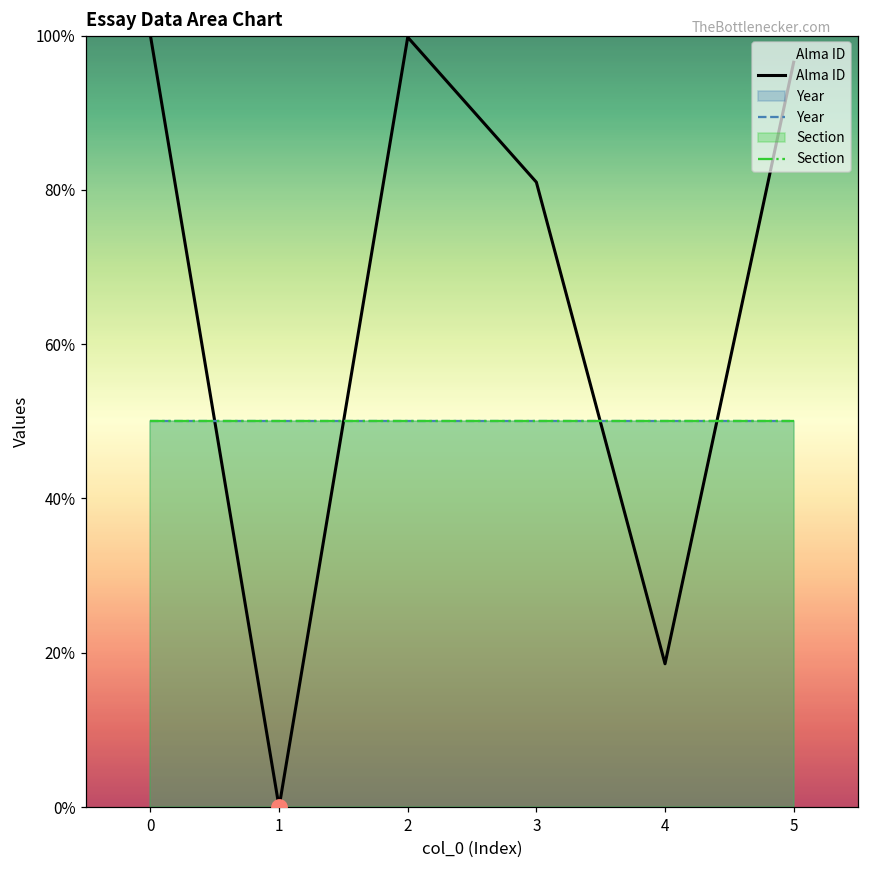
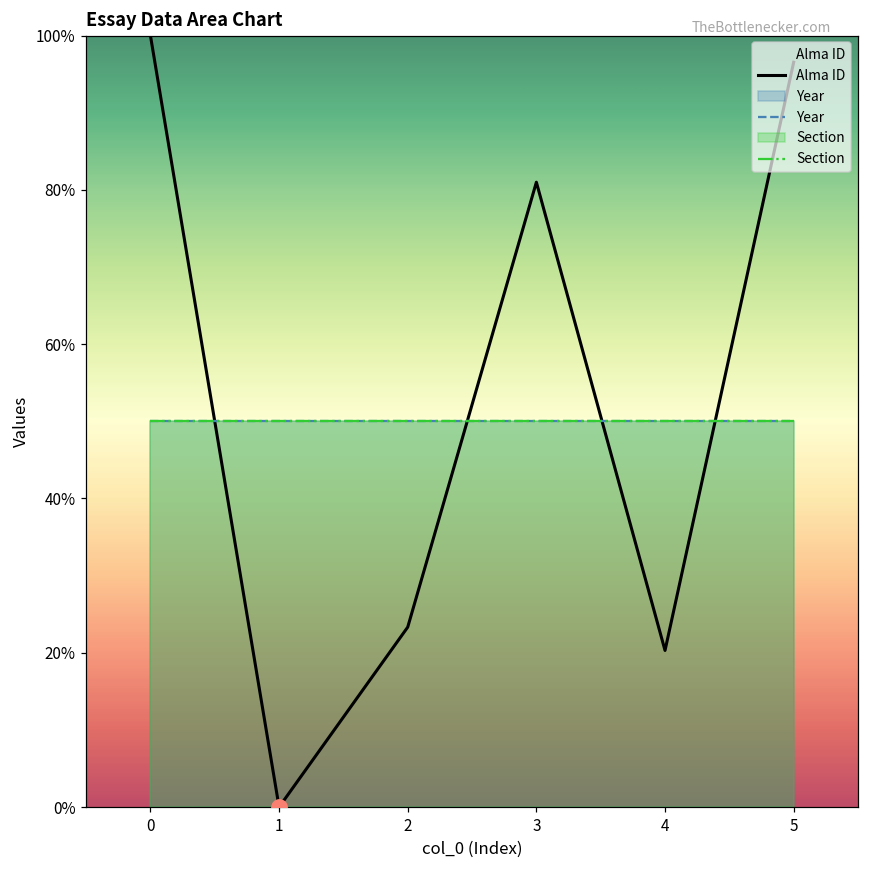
Alma ID, 2: 100% -> 23%
Alma ID, 4: 19% -> 20%
